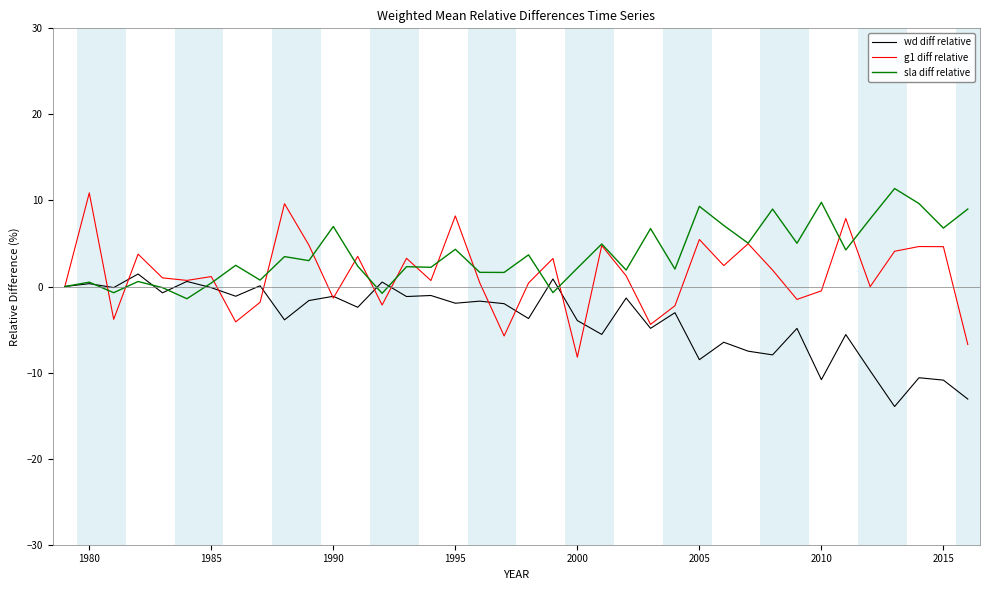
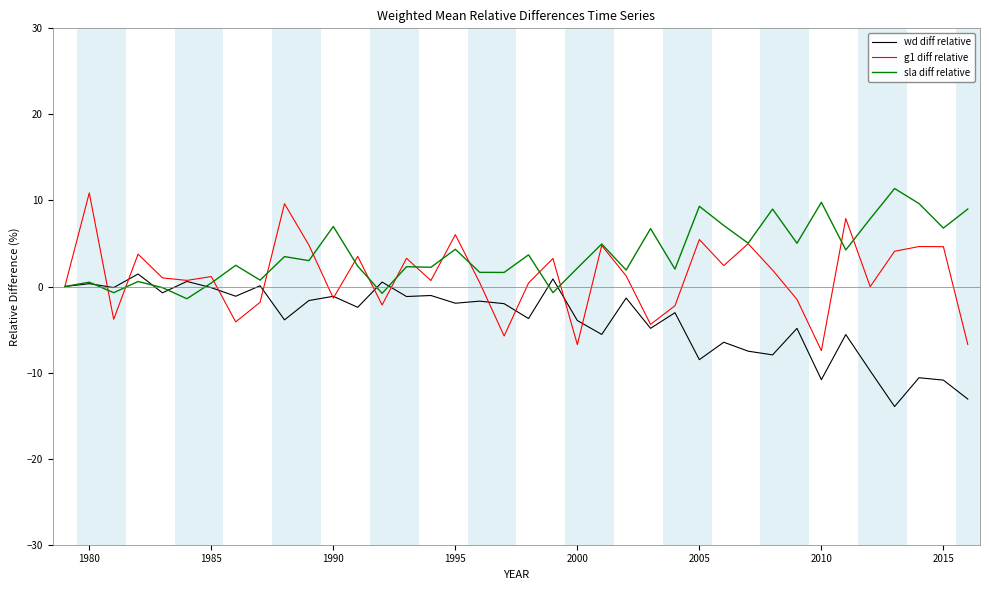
g1 diff relative, 1995: 8 -> 6
g1 diff relative, 2000: -8 -> -7
g1 diff relative, 2010: -1 -> -7
